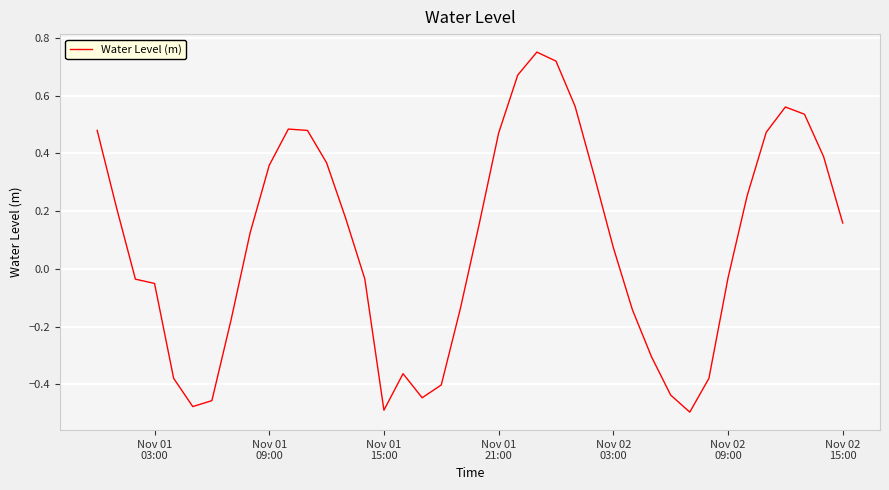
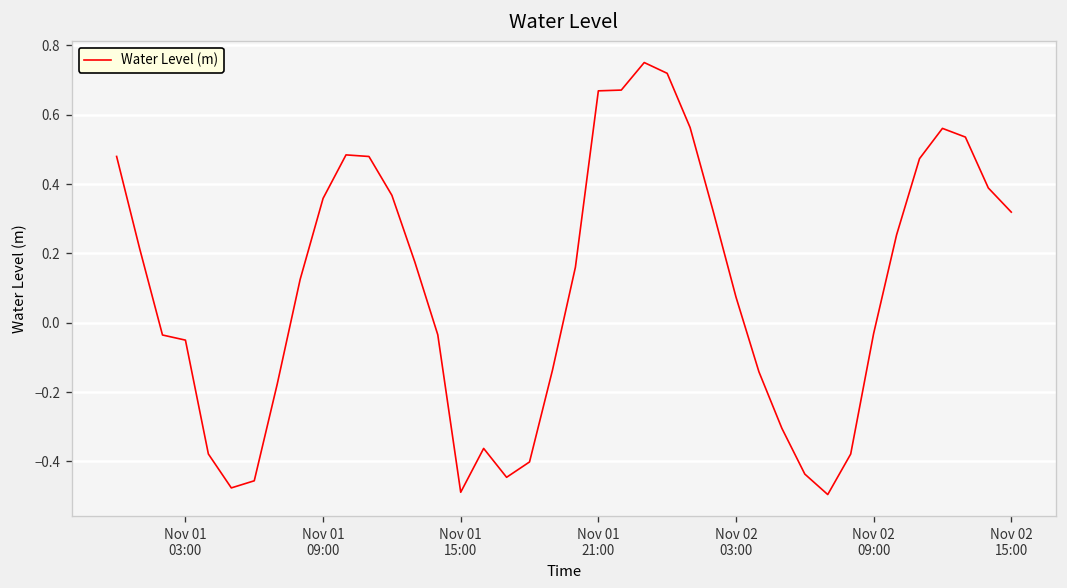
Nov 01 21:00: 0.47 -> 0.67
Nov 02 15:00: 0.16 -> 0.32
